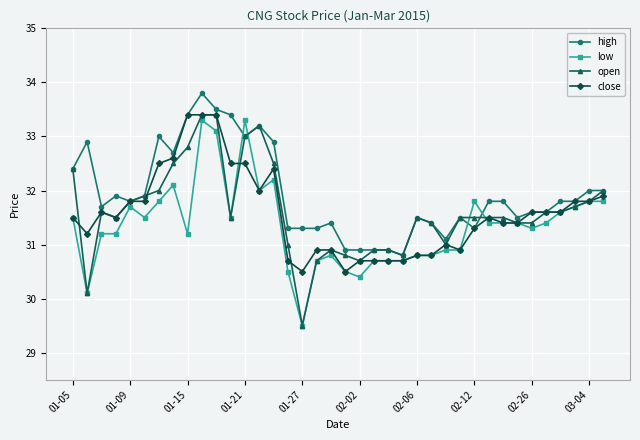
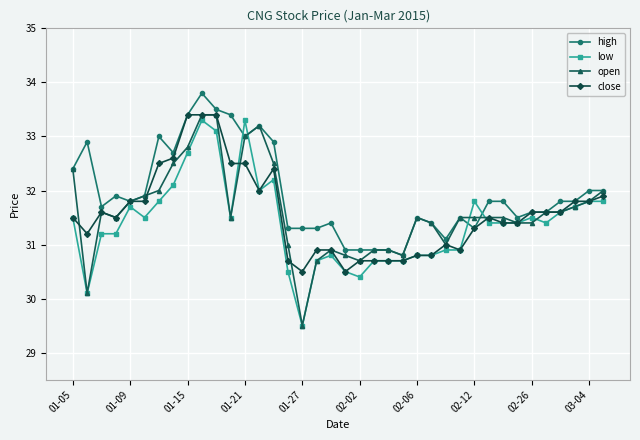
low, 01-15: 31.2 -> 32.7
low, 02-26: 31.3 -> 31.5
